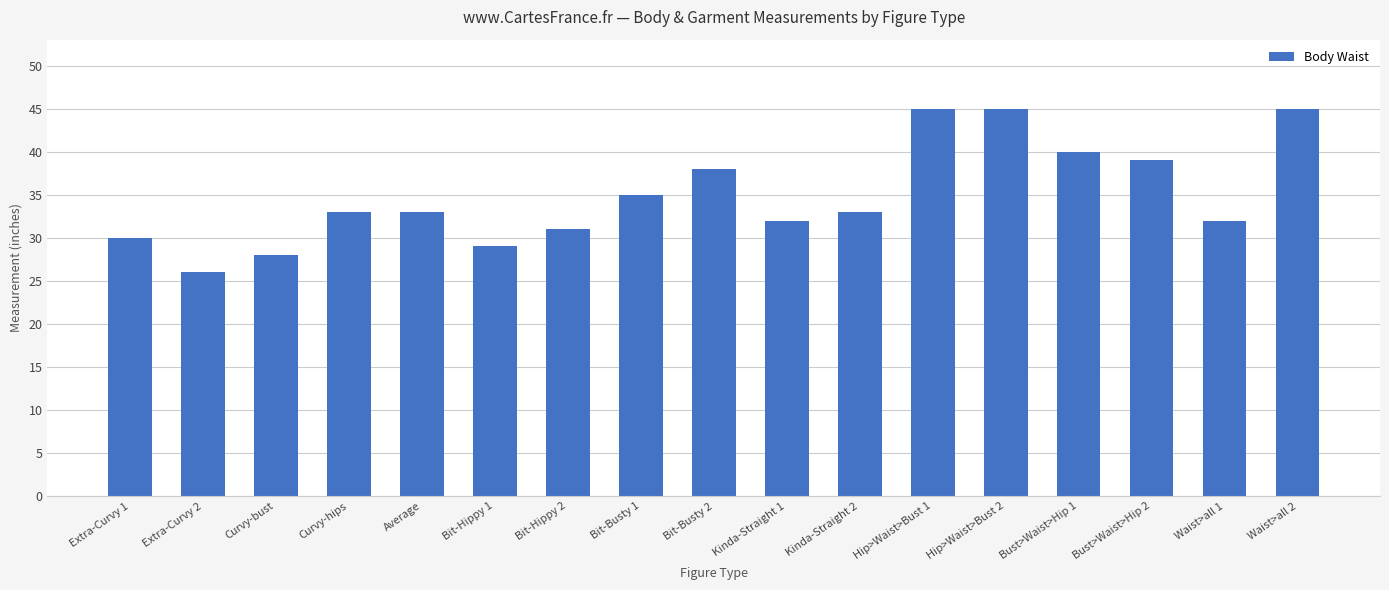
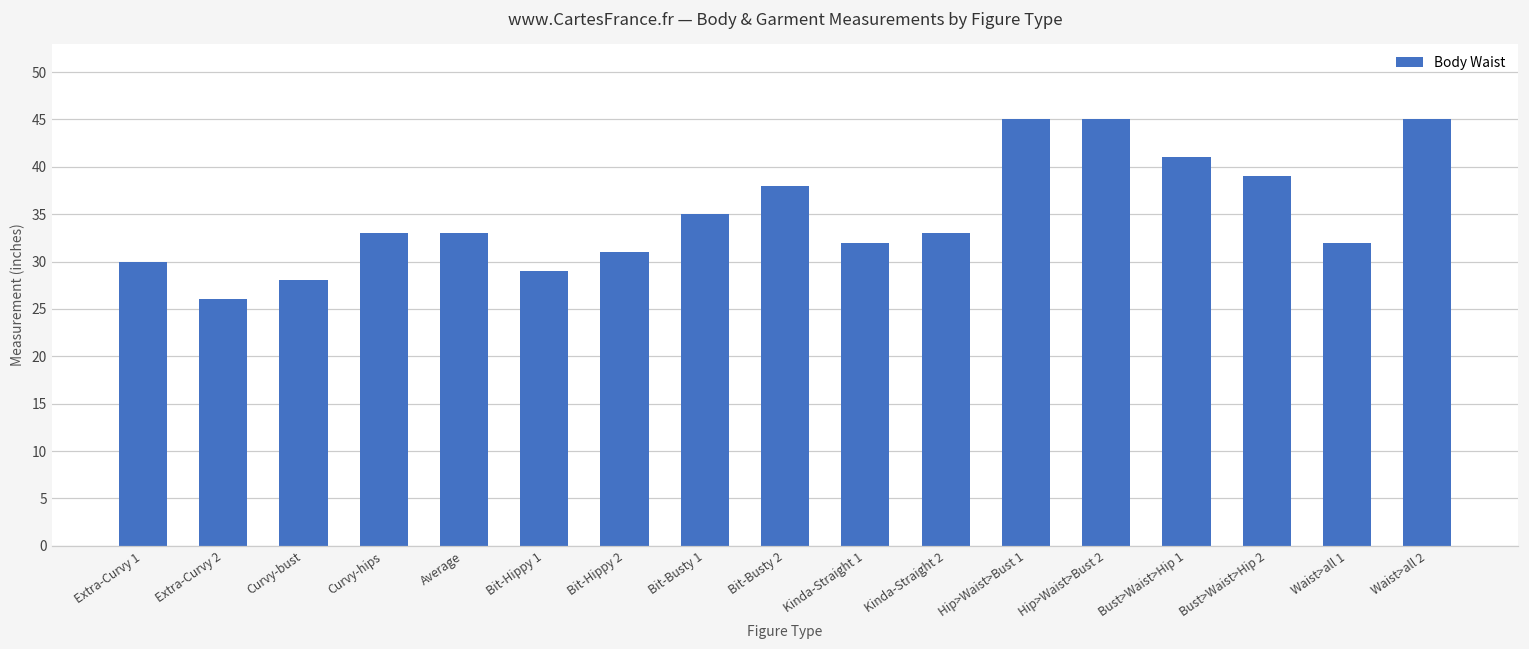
Bust>Waist>Hip 1: 40 -> 41
